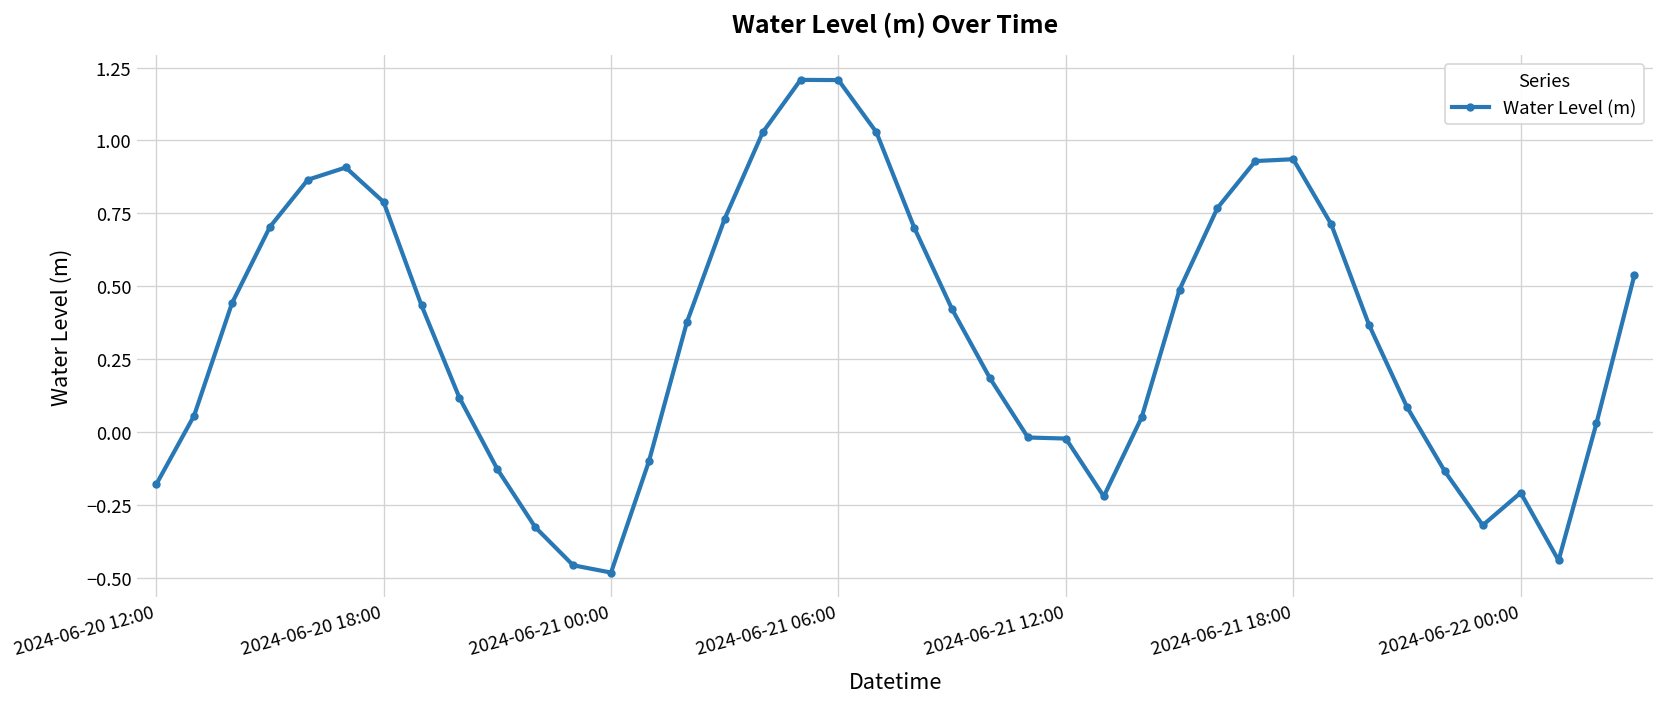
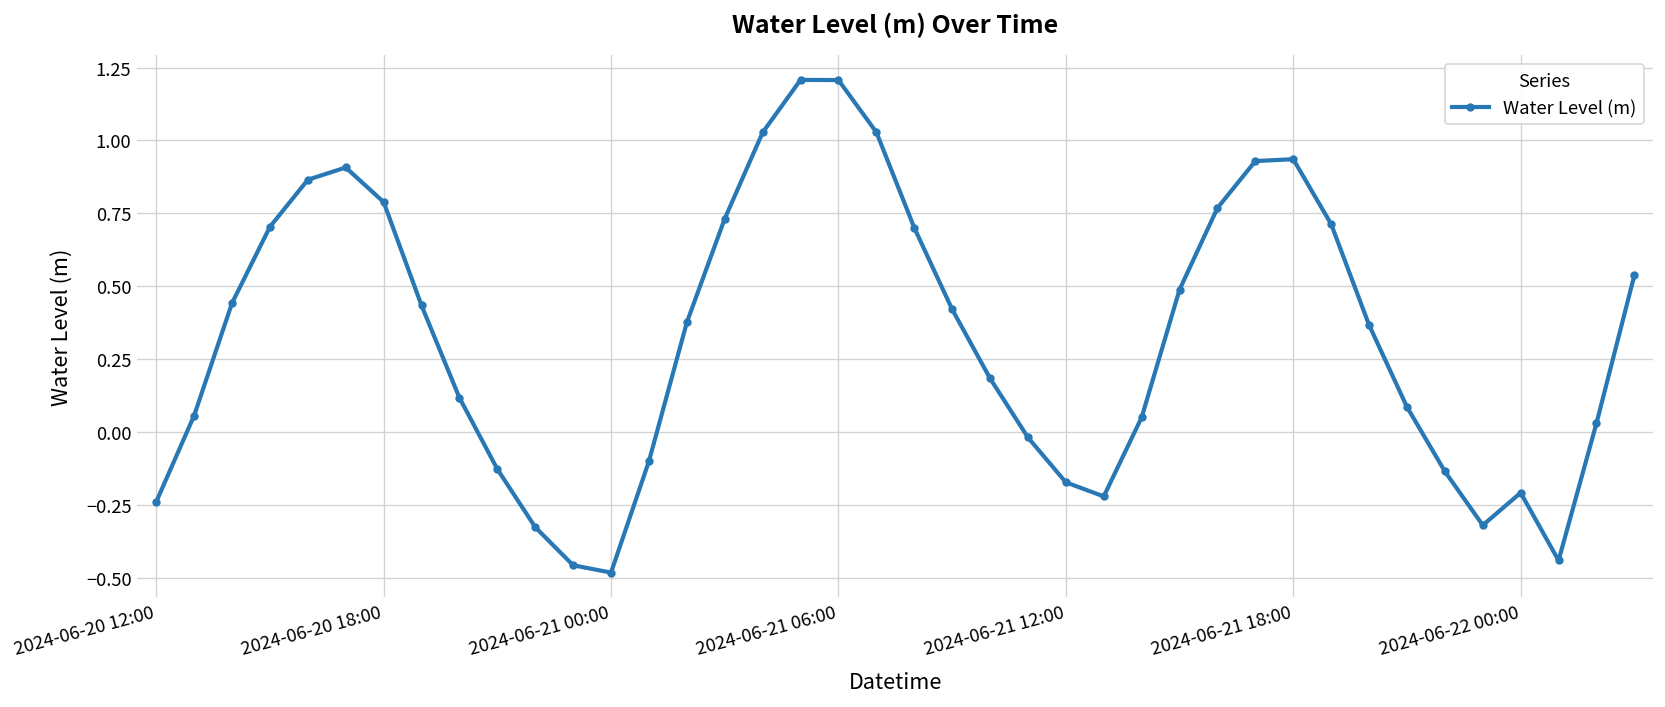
2024-06-20 12:00: -0.18 -> -0.24
2024-06-21 12:00: -0.02 -> -0.17
